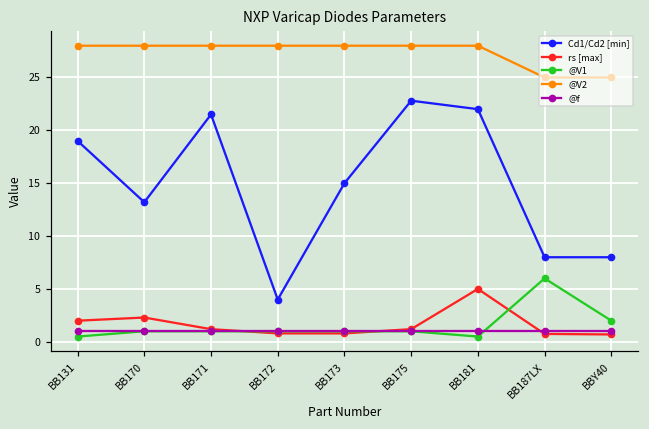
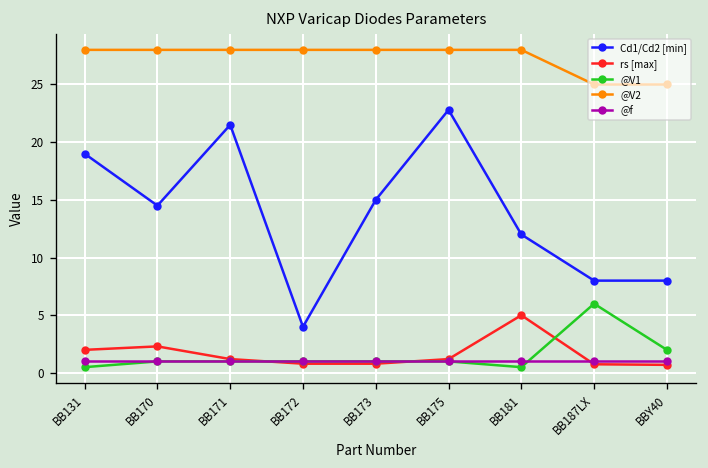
Cd1/Cd2 [min], BB170: 13 -> 15
Cd1/Cd2 [min], BB181: 22 -> 12
